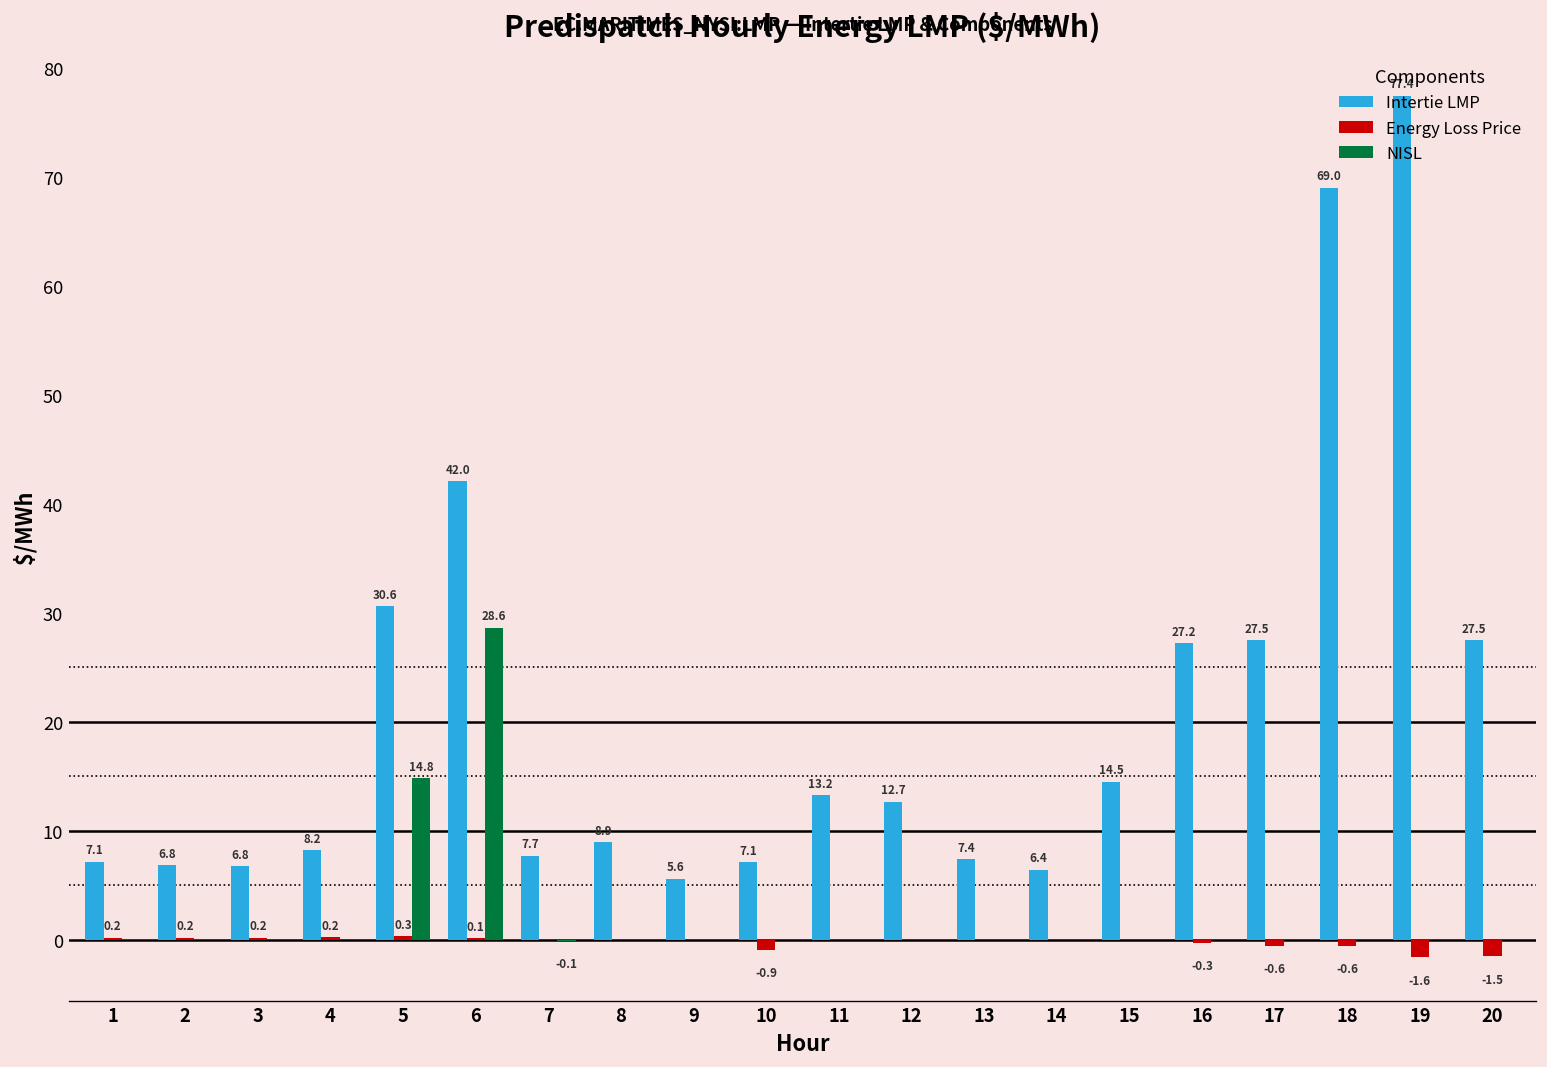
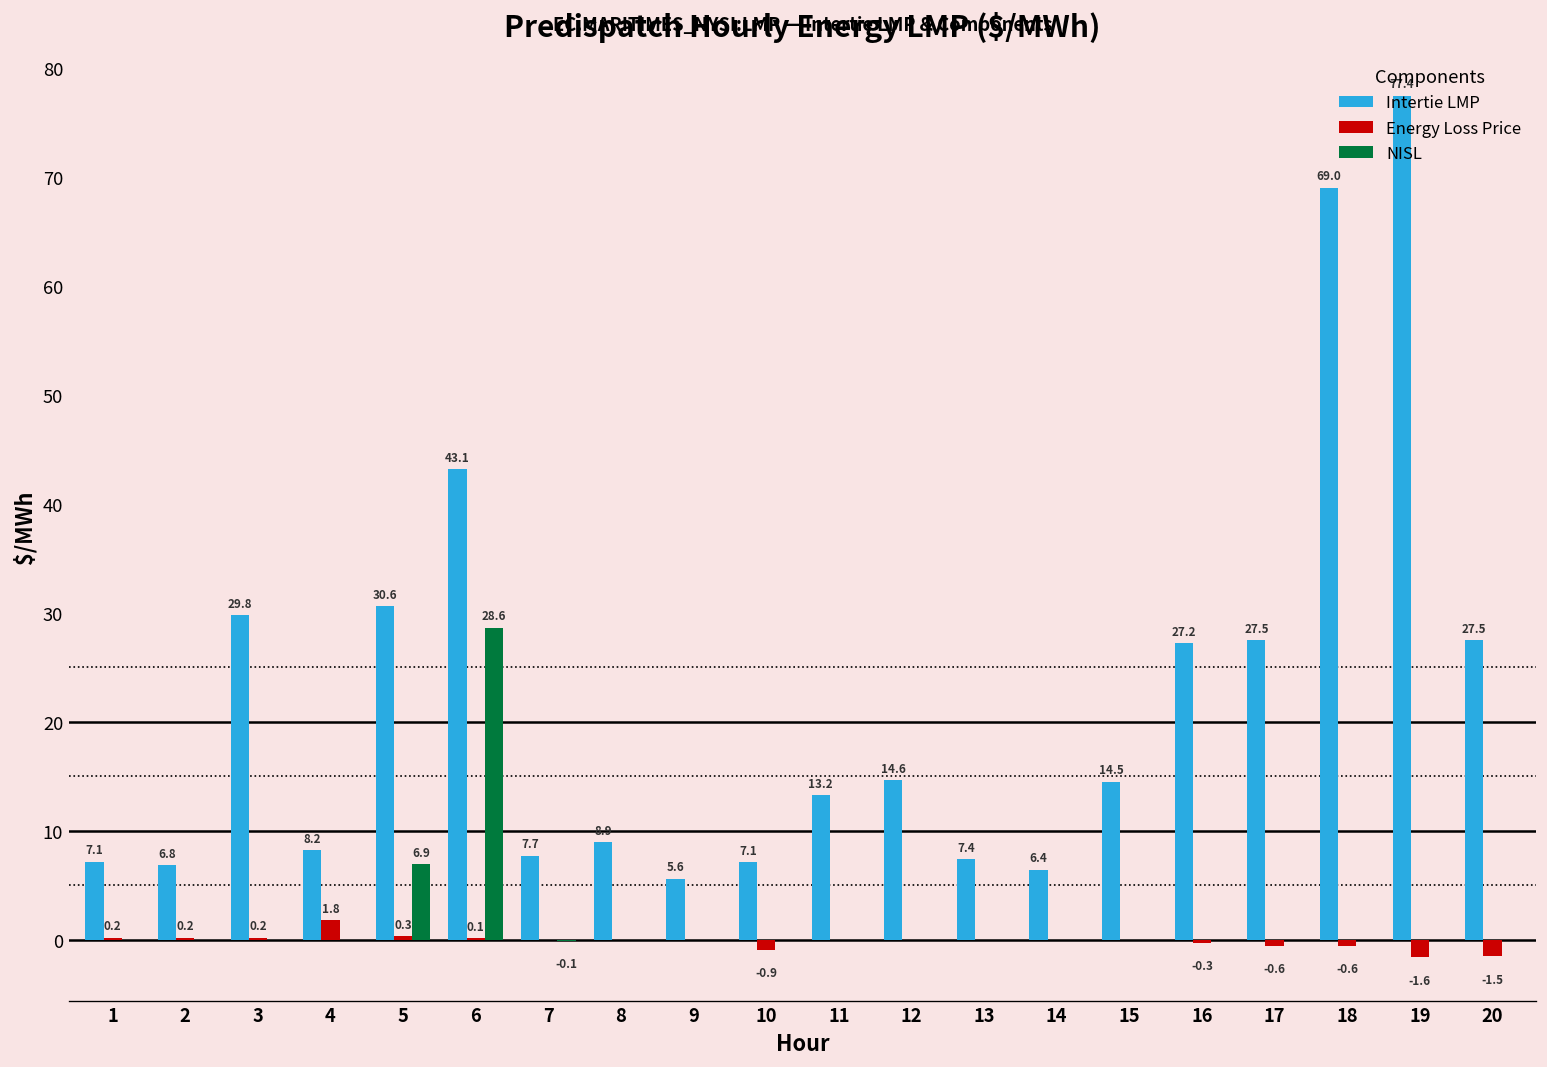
Intertie LMP, 3: 6.8 -> 29.8
Energy Loss Price, 4: 0.2 -> 1.8
NISL, 5: 14.8 -> 6.9
Intertie LMP, 6: 42.0 -> 43.1
Intertie LMP, 12: 12.7 -> 14.6
